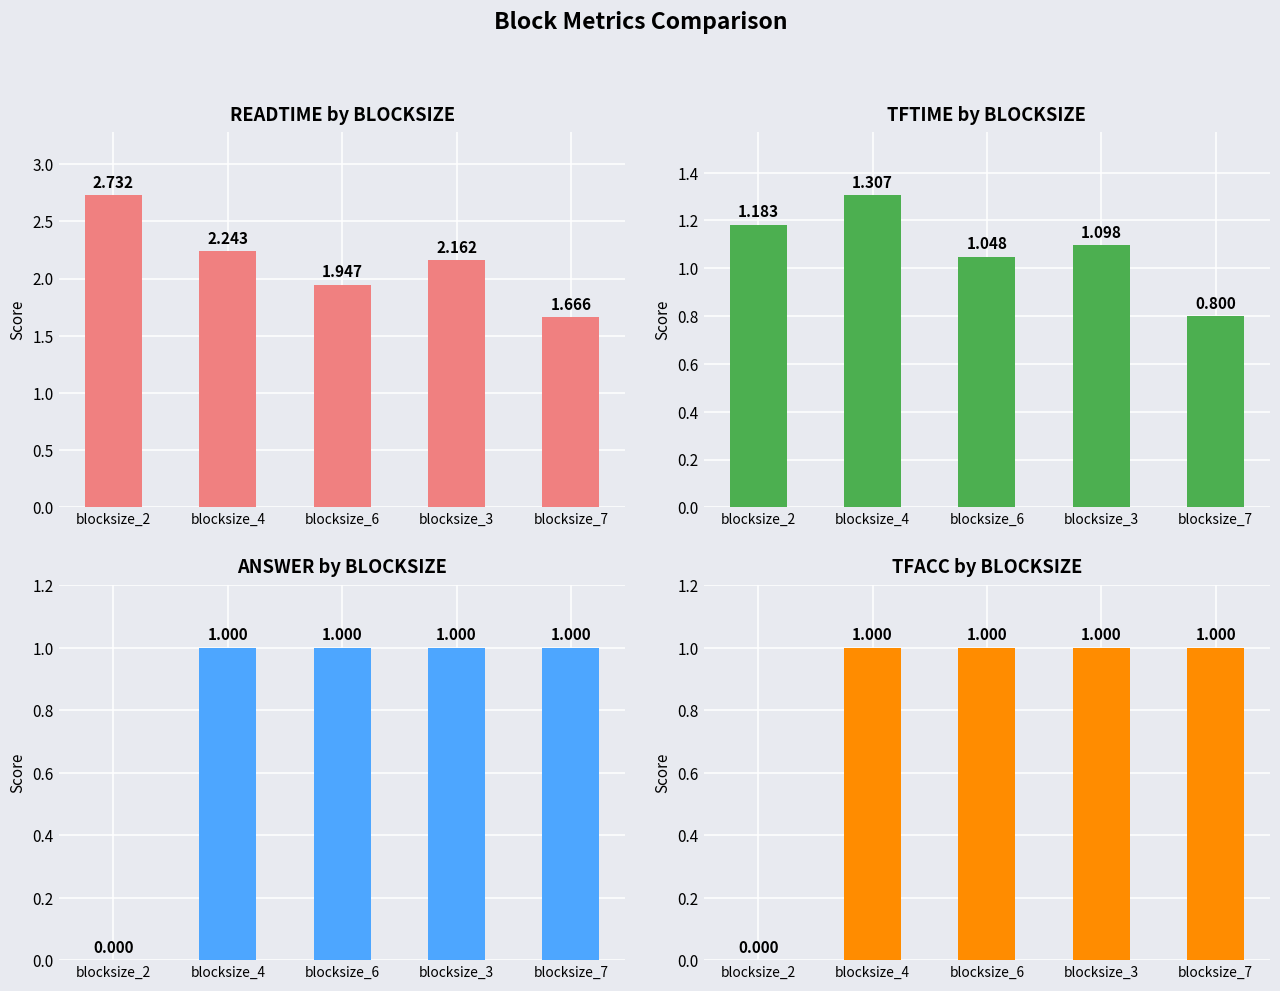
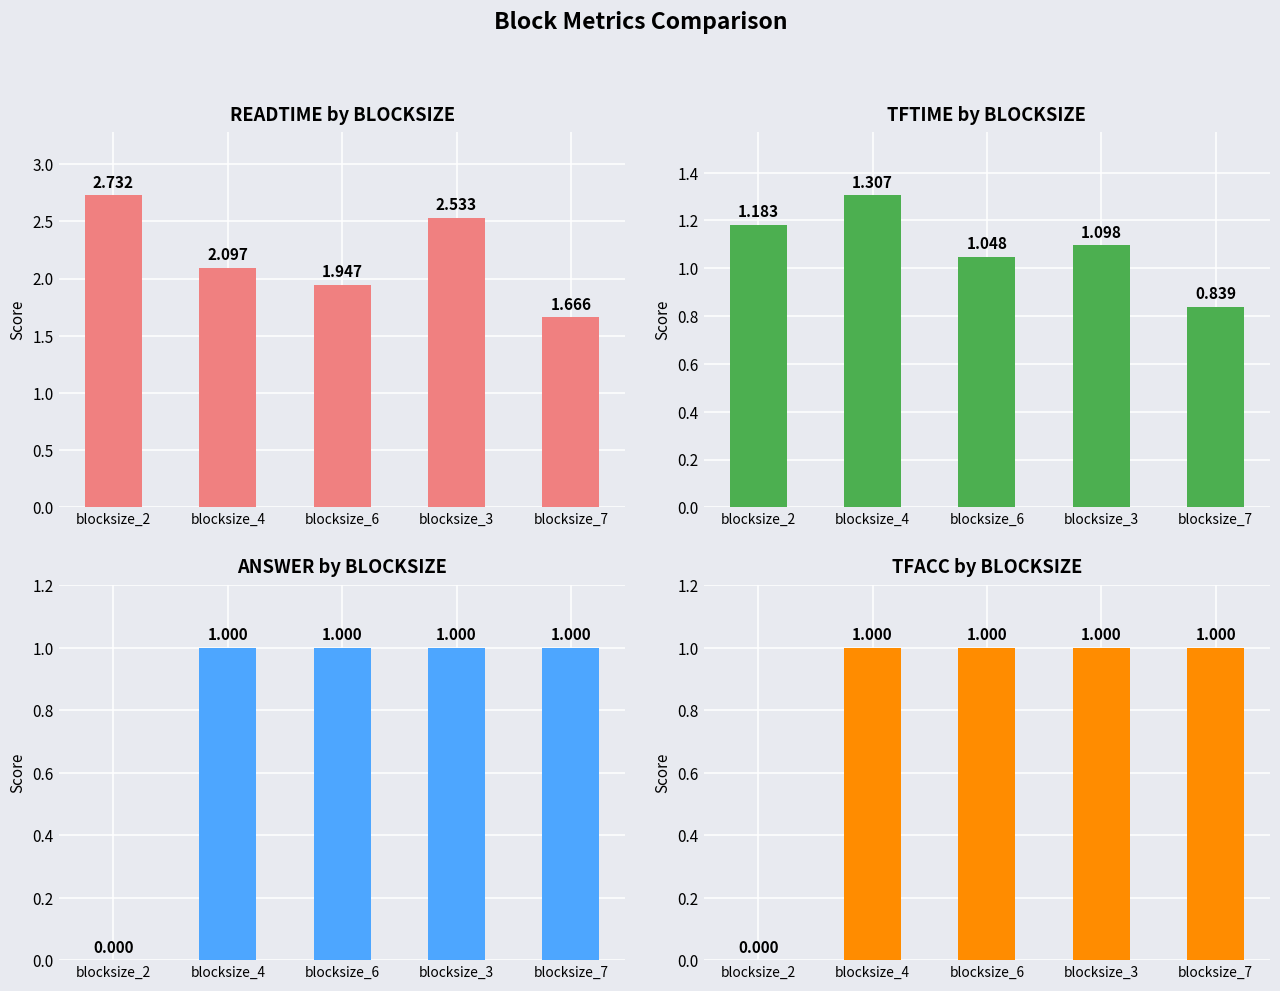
READTIME by BLOCKSIZE, blocksize_4: 2.243 -> 2.097
READTIME by BLOCKSIZE, blocksize_3: 2.162 -> 2.533
TFTIME by BLOCKSIZE, blocksize_7: 0.800 -> 0.839
